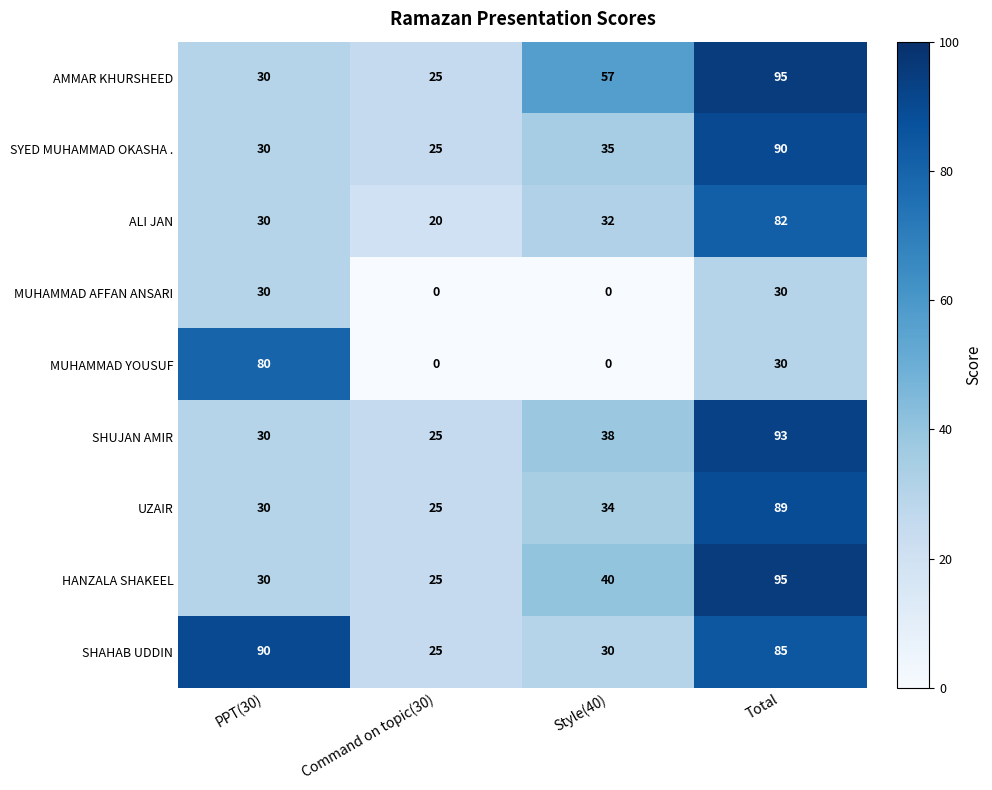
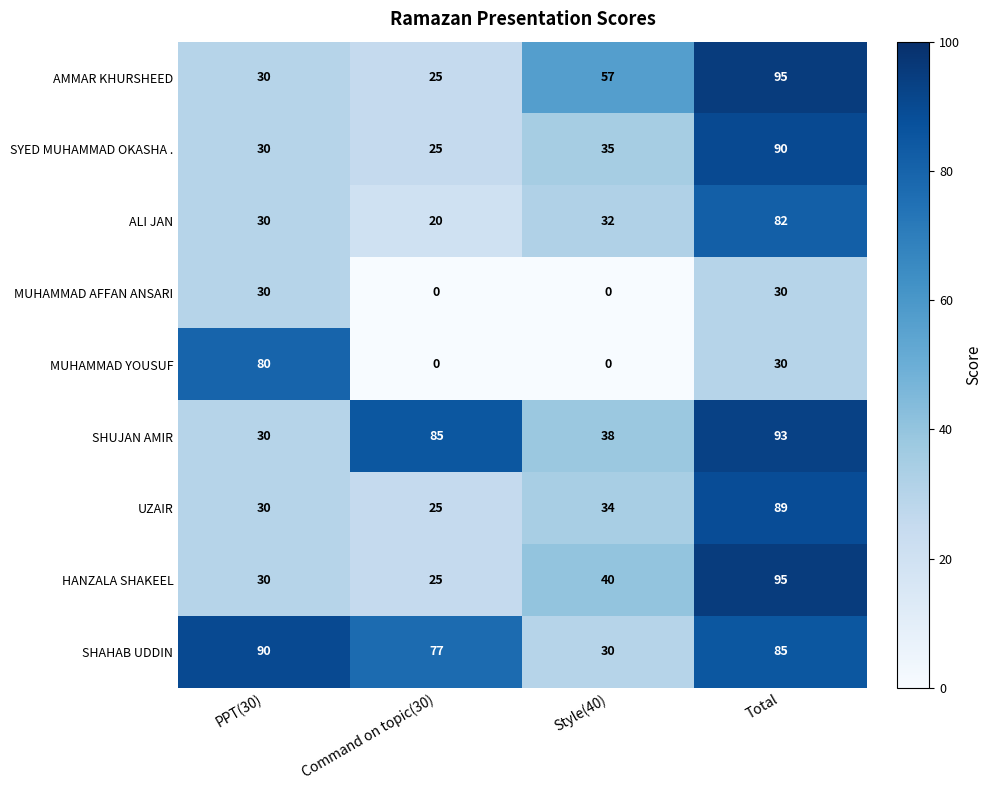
SHUJAN AMIR, Command on topic(30): 25 -> 85
SHAHAB UDDIN, Command on topic(30): 25 -> 77
